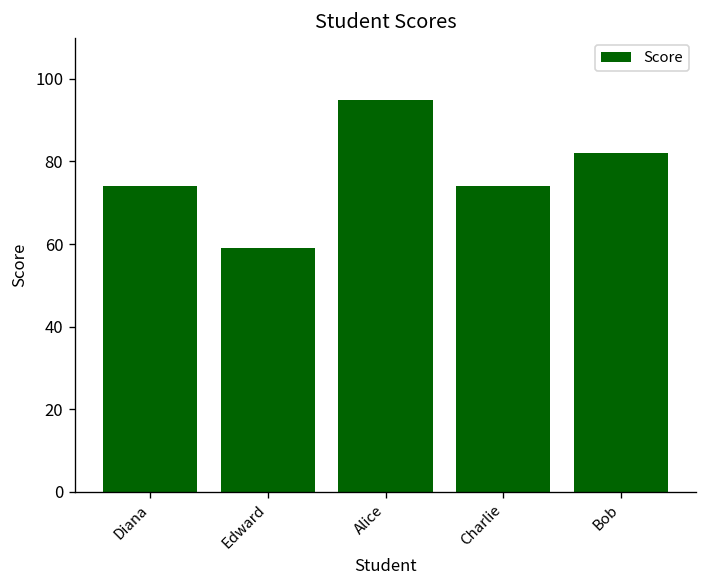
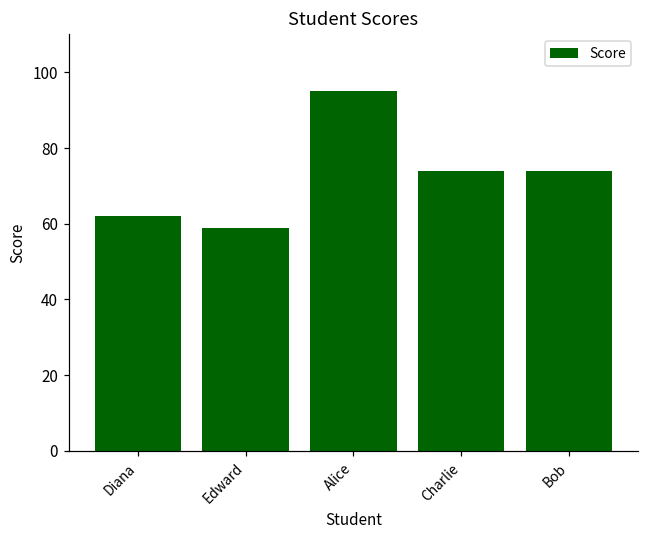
Diana: 74 -> 62
Bob: 82 -> 74
